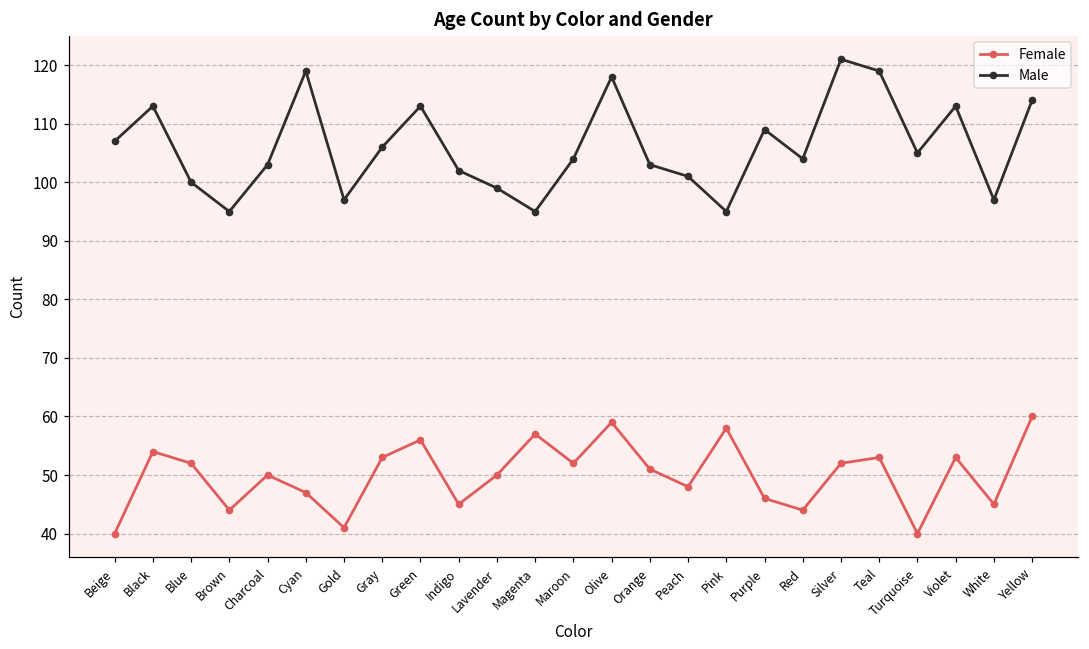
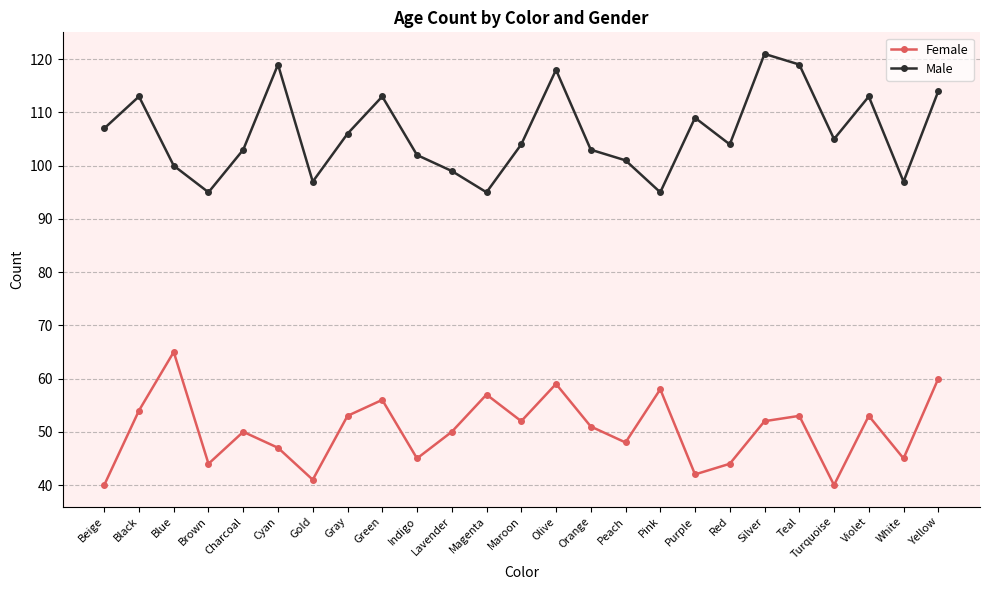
Female, Blue: 52 -> 65
Female, Purple: 46 -> 42
